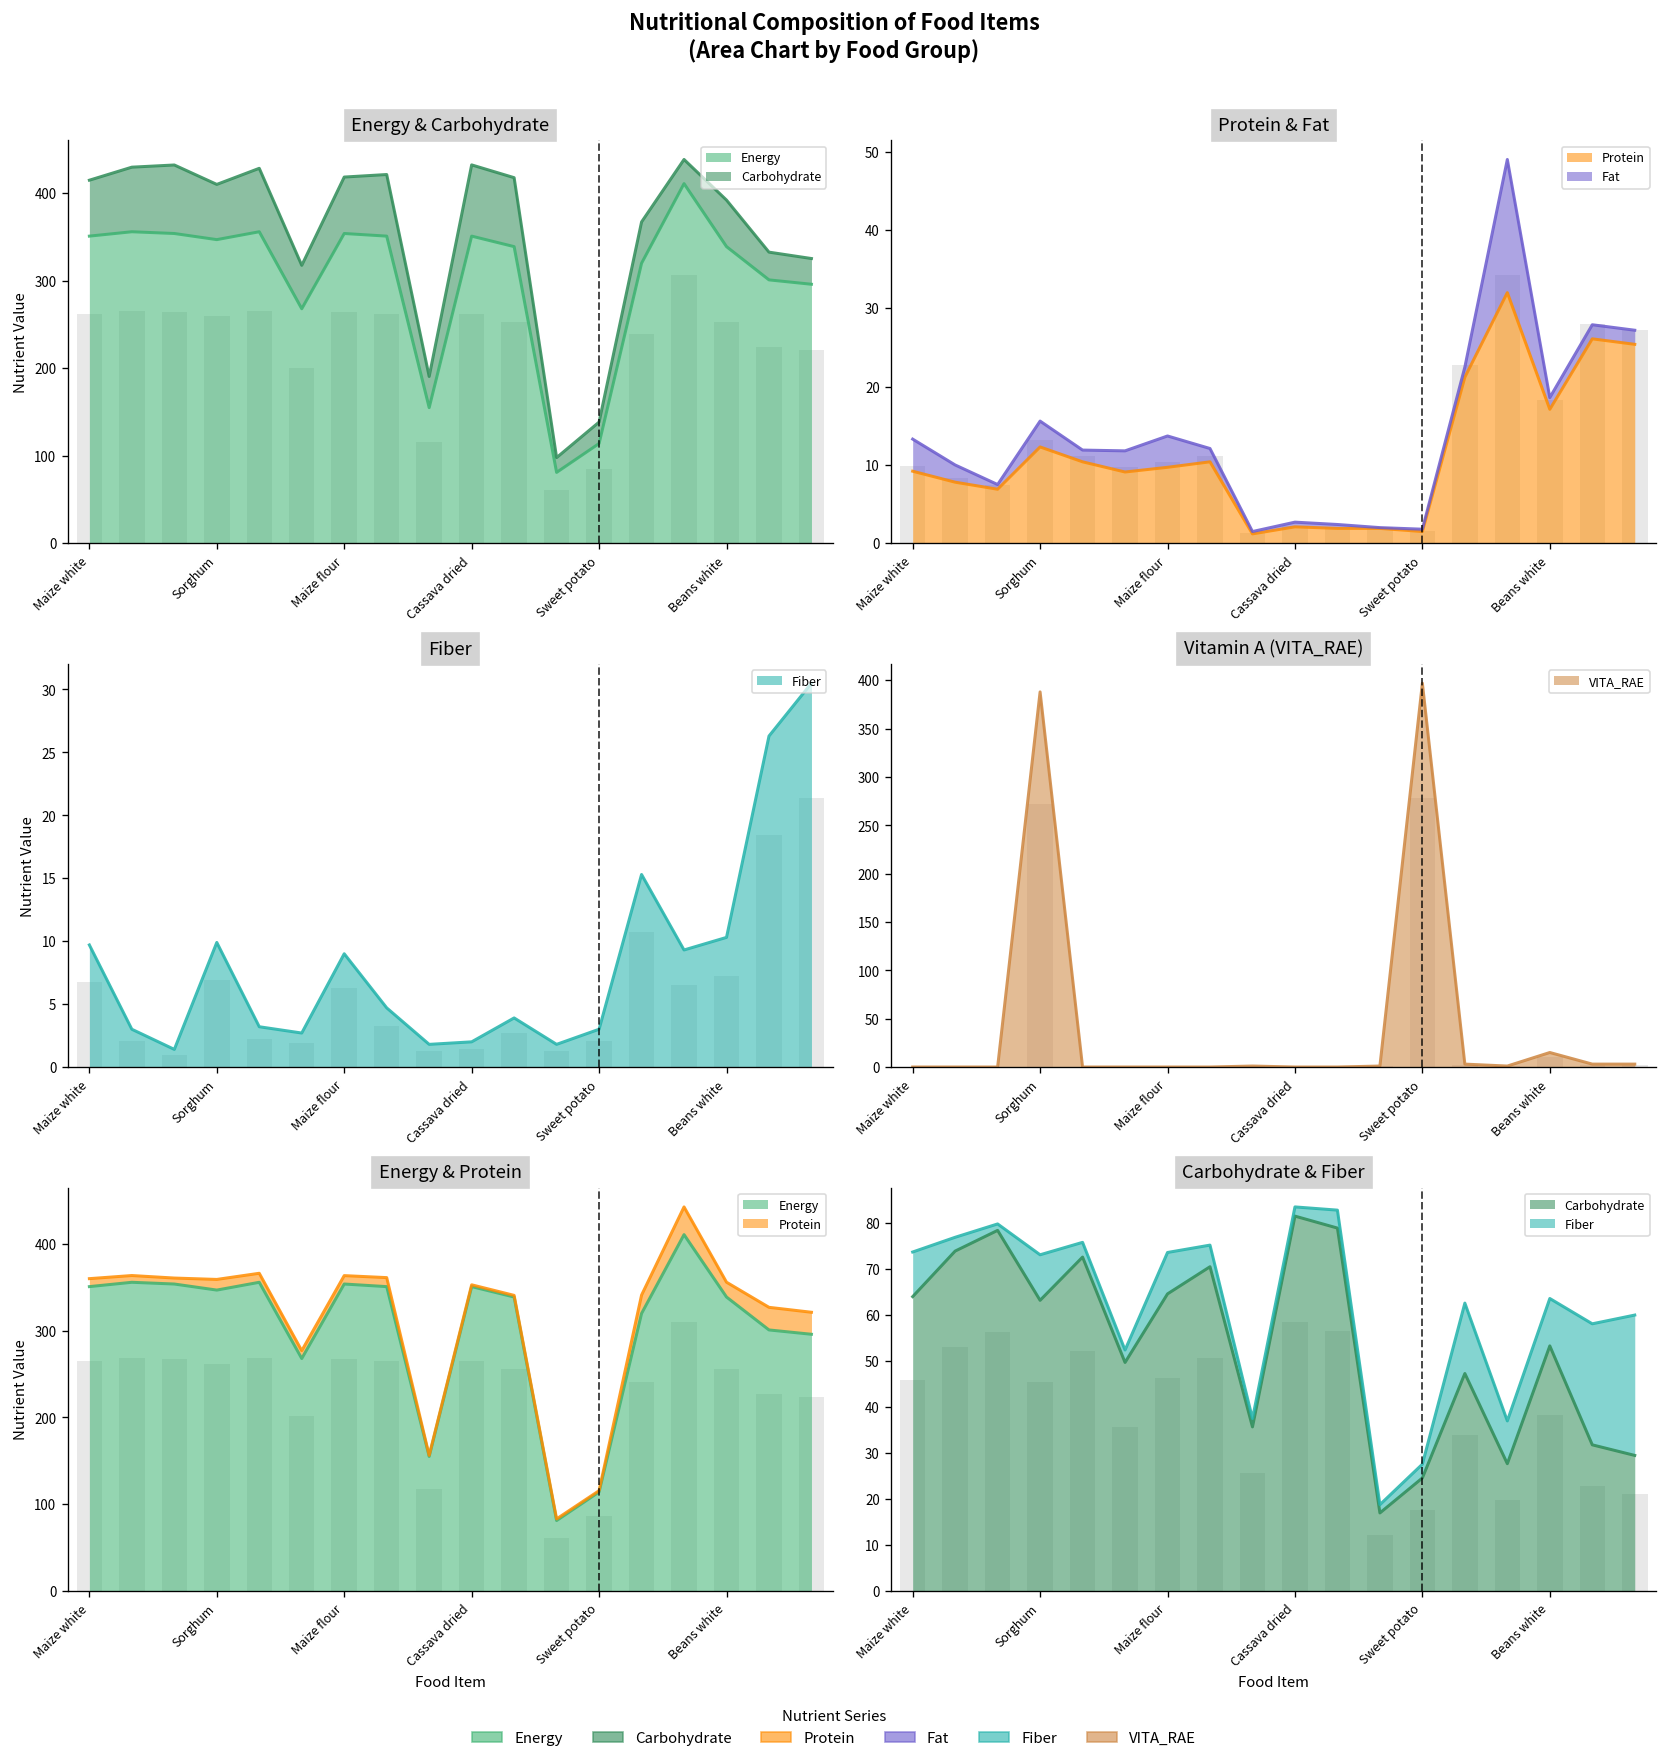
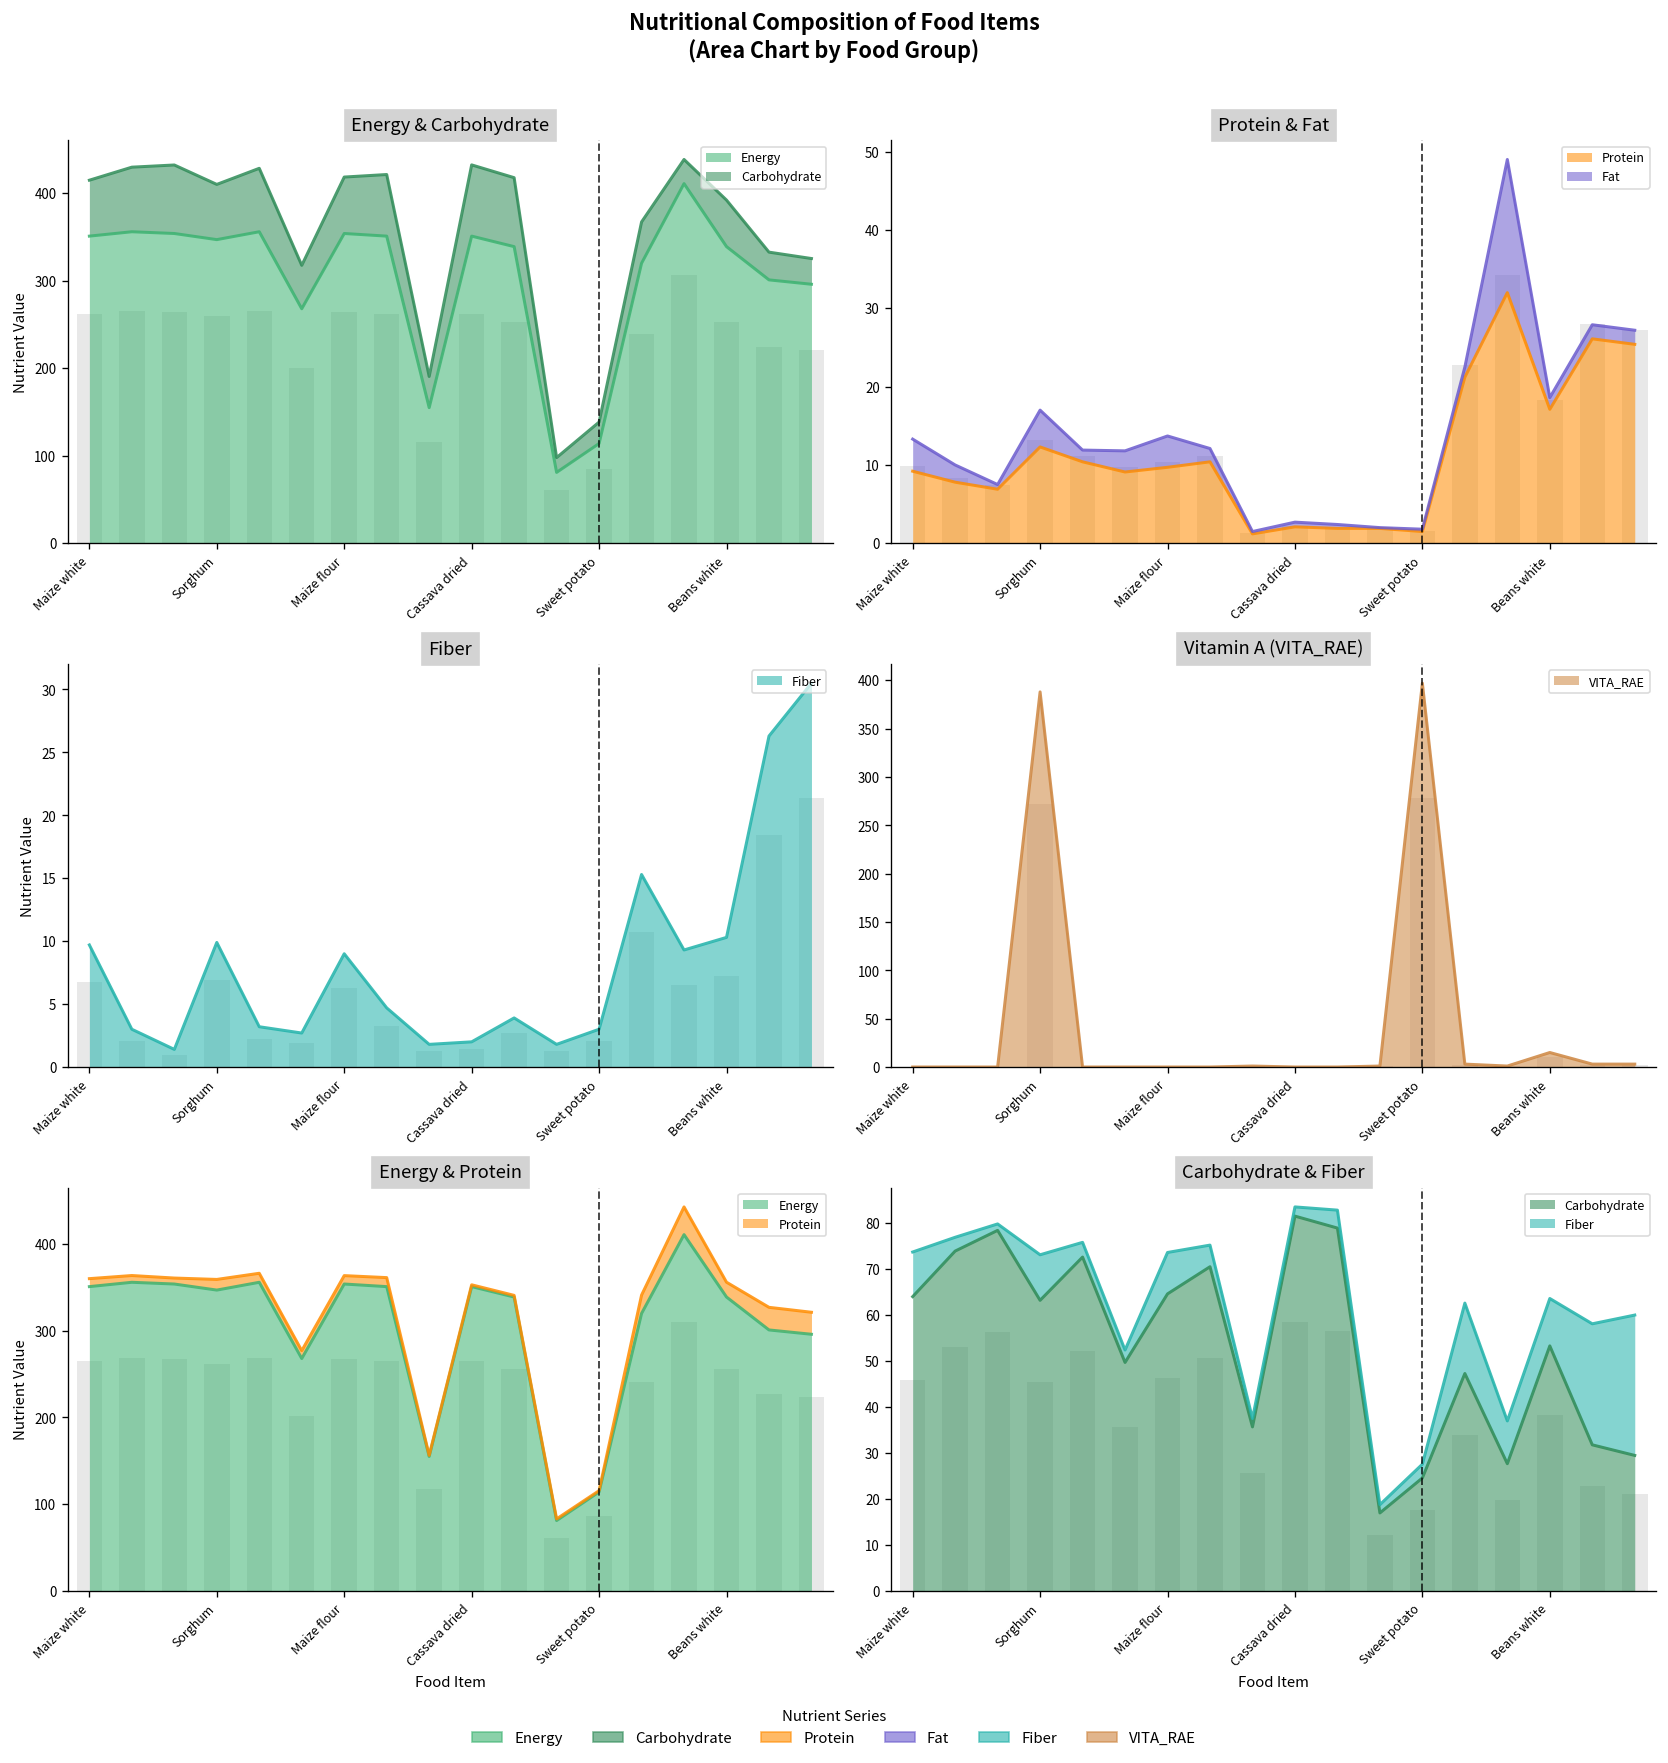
Protein & Fat, Fat, Sorghum: 3 -> 5
